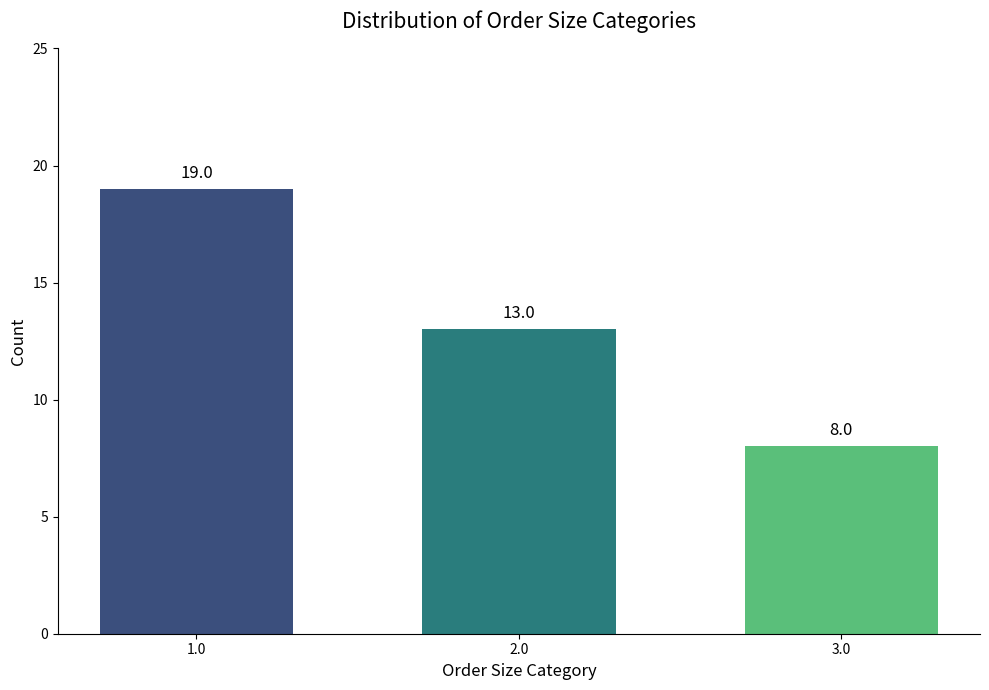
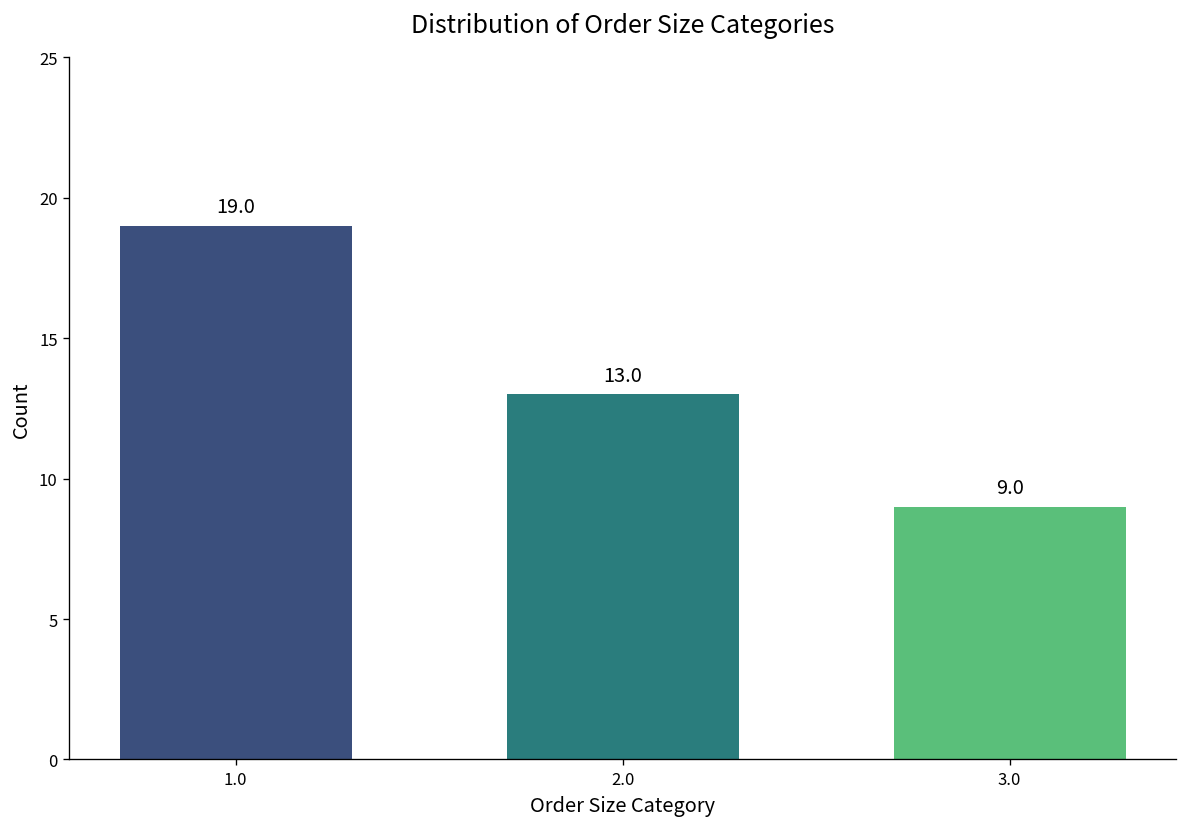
3.0: 8.0 -> 9.0
